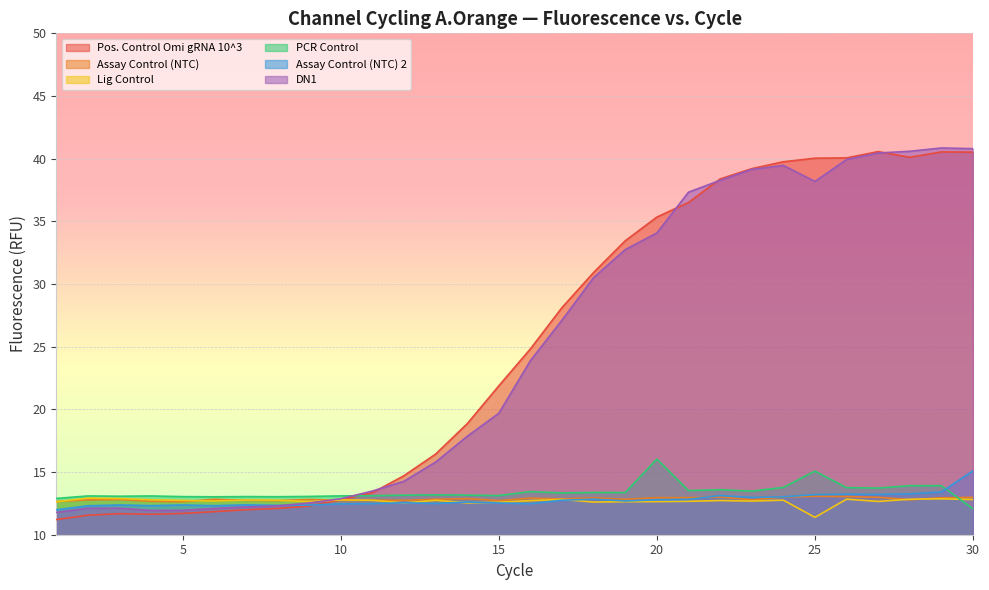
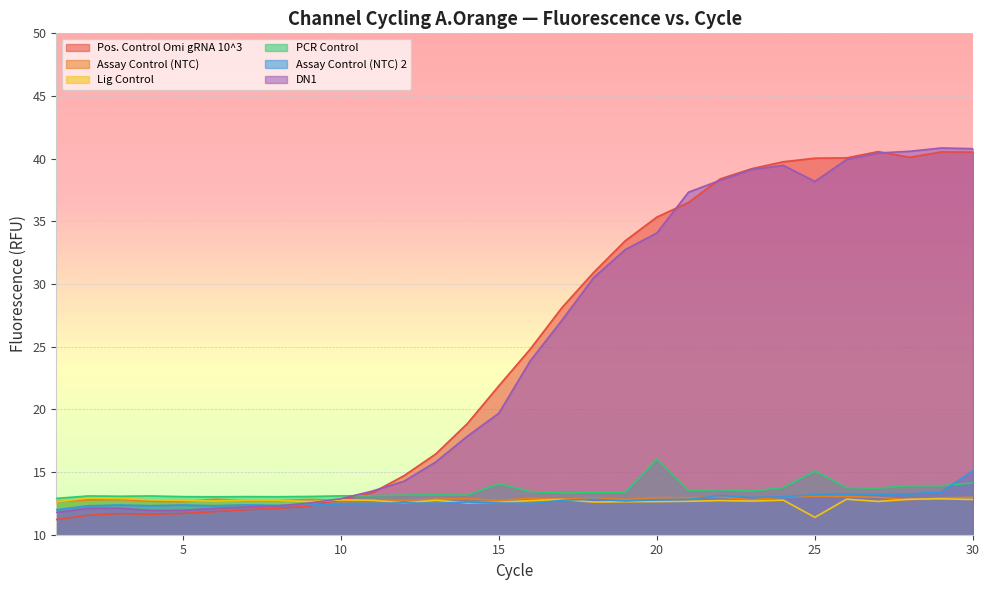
PCR Control, 15: 13.1 -> 14.1
PCR Control, 30: 12.1 -> 14.1
